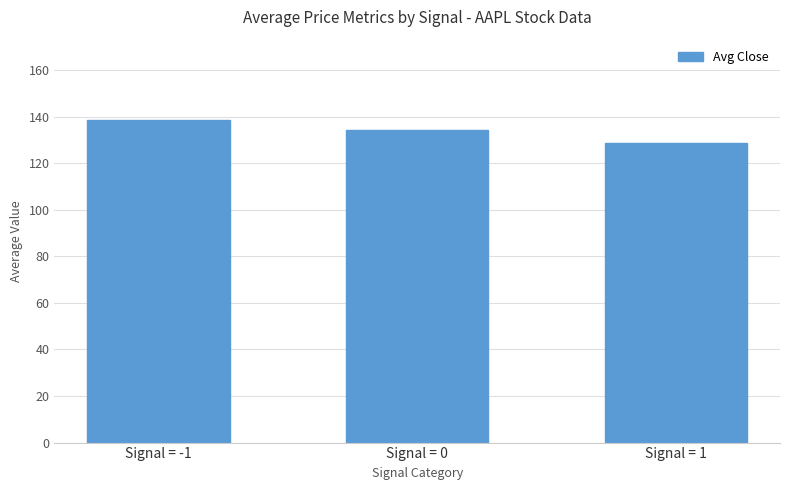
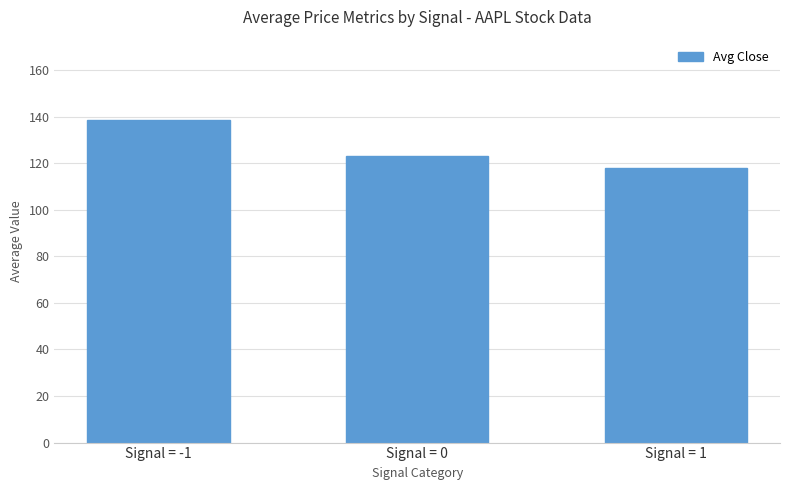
Signal = 0: 134 -> 123
Signal = 1: 129 -> 118
